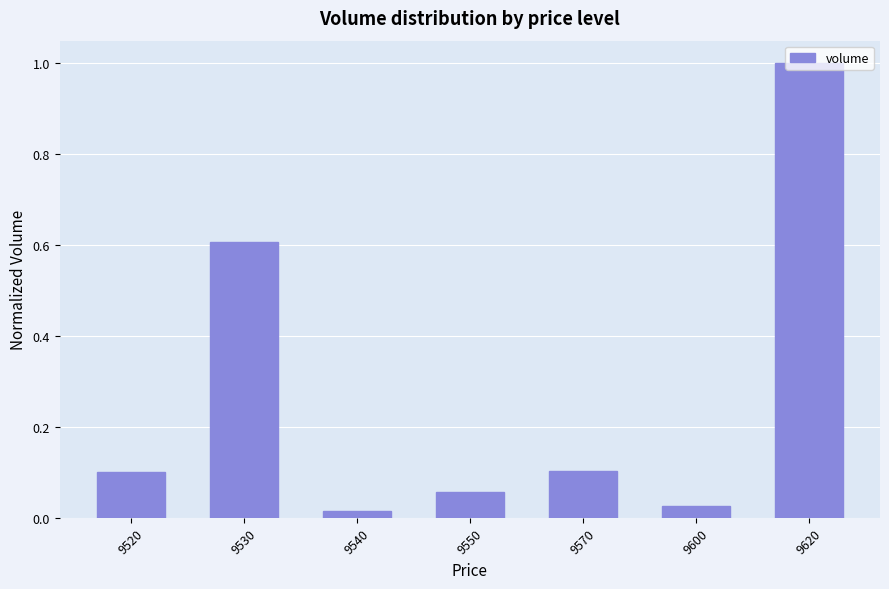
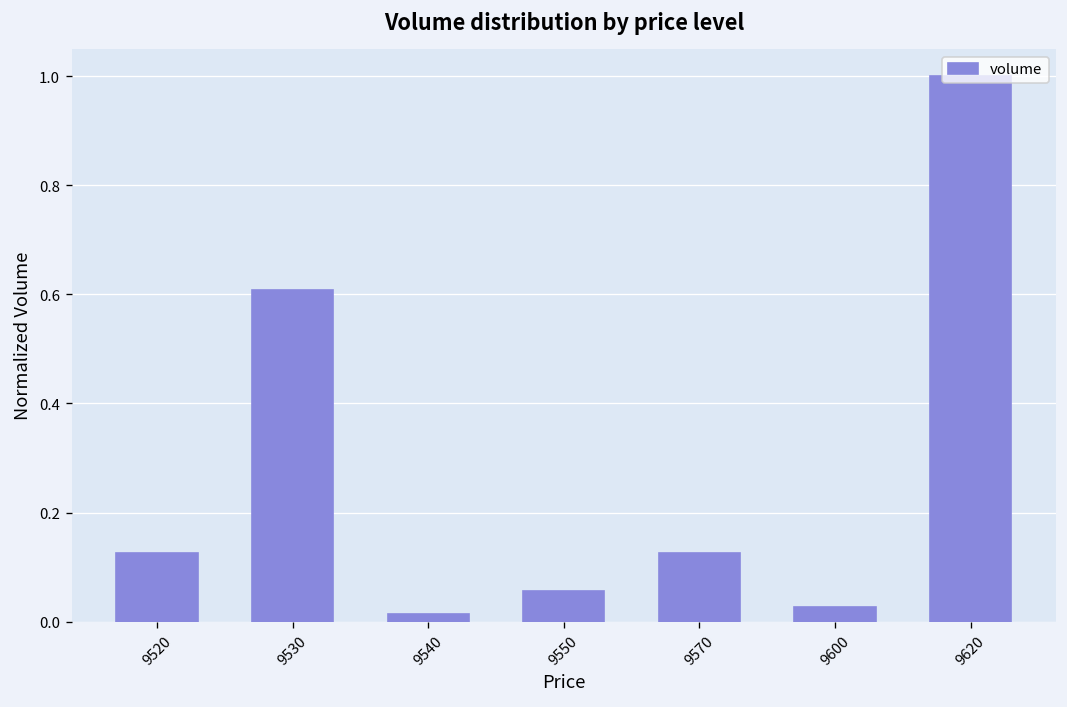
9520: 0.10 -> 0.13
9570: 0.10 -> 0.13
